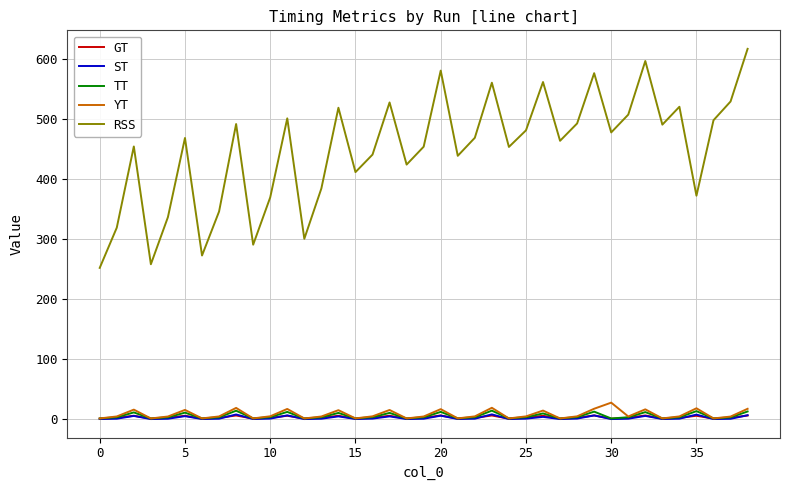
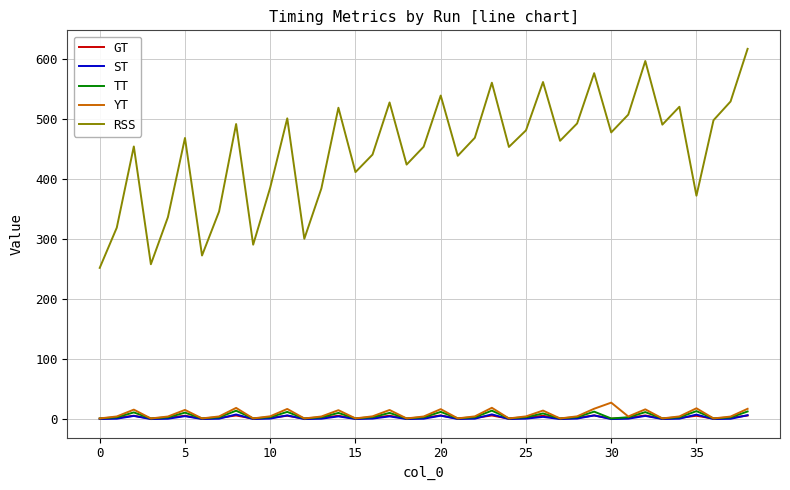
RSS, 10: 370 -> 390
RSS, 20: 580 -> 540
